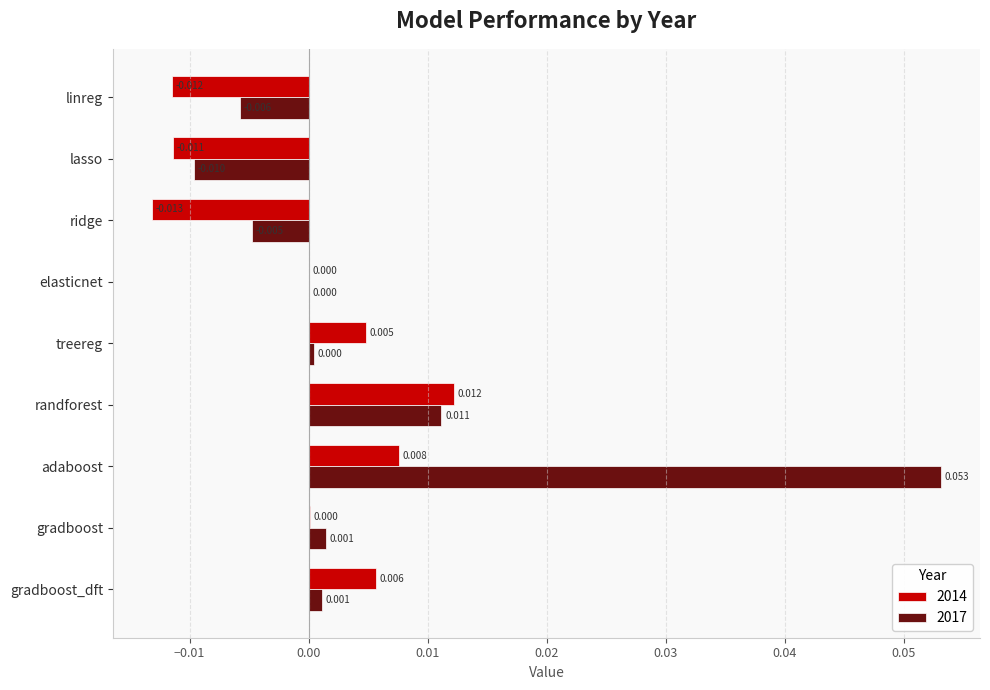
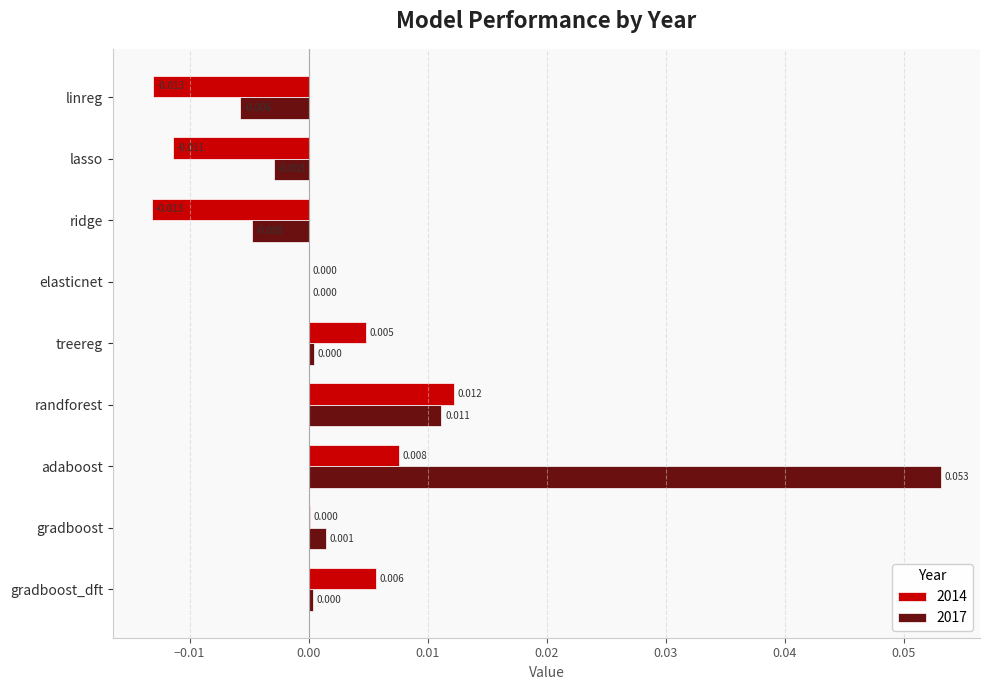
2014, linreg: -0.012 -> -0.013
2017, lasso: -0.010 -> -0.003
2017, gradboost_dft: 0.001 -> 0.000
